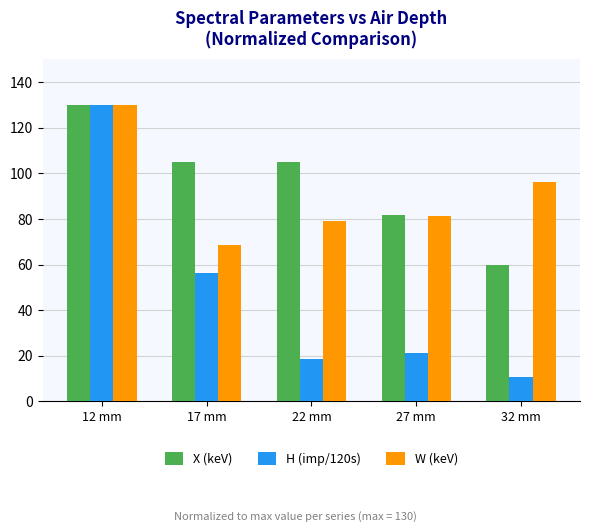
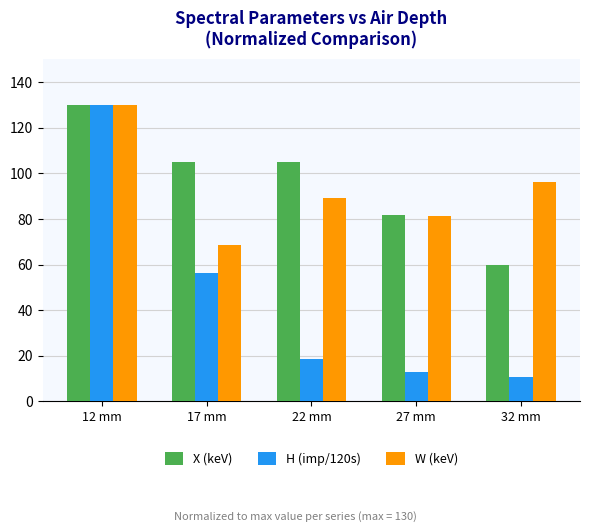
W (keV), 22 mm: 79 -> 89
H (imp/120s), 27 mm: 21 -> 13
